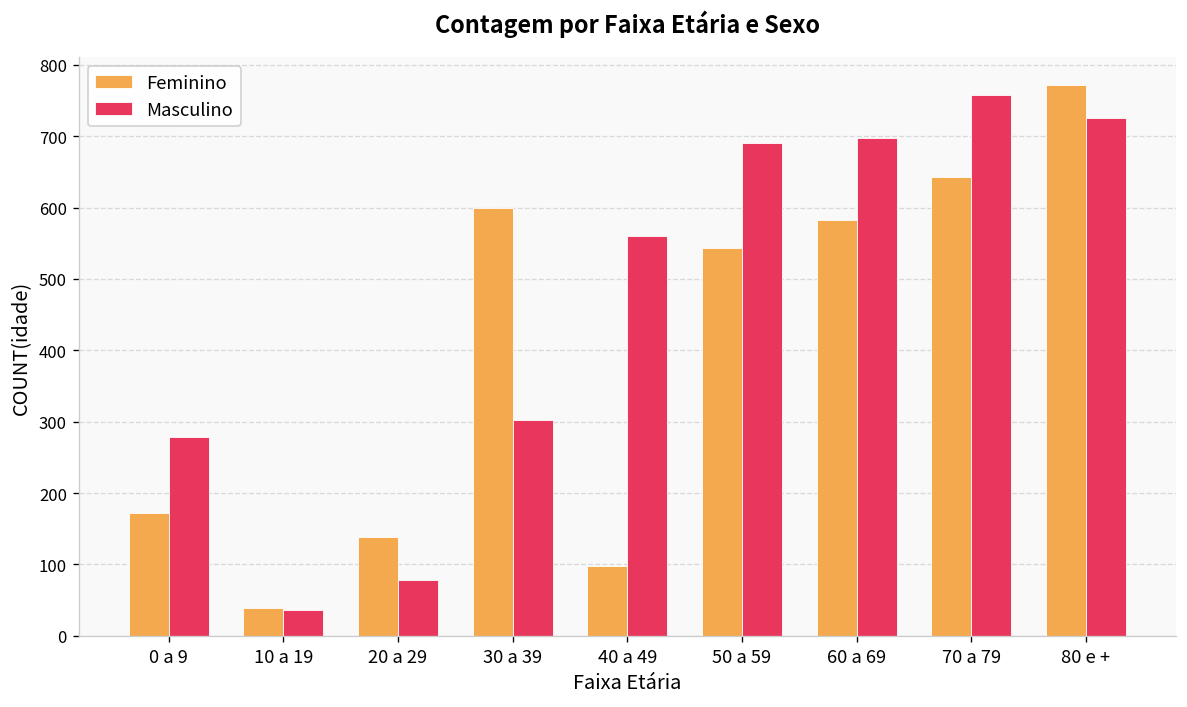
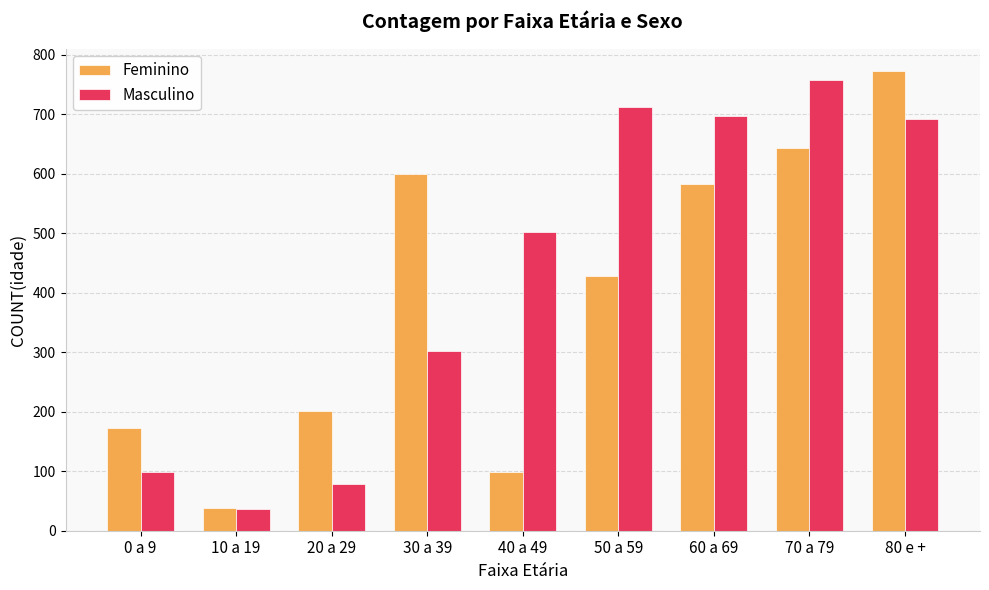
Masculino, 0 a 9: 280 -> 100
Feminino, 20 a 29: 140 -> 200
Masculino, 40 a 49: 560 -> 500
Feminino, 50 a 59: 540 -> 430
Masculino, 50 a 59: 690 -> 710
Masculino, 80 e +: 730 -> 690
